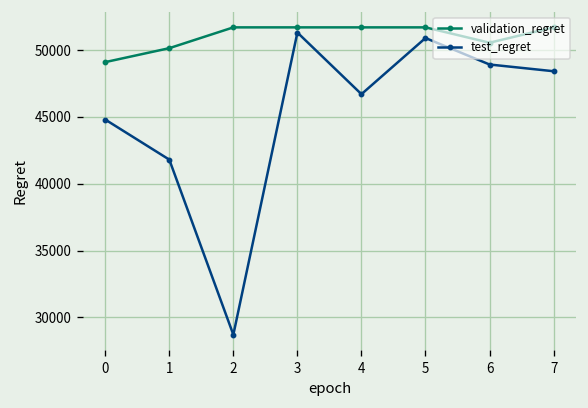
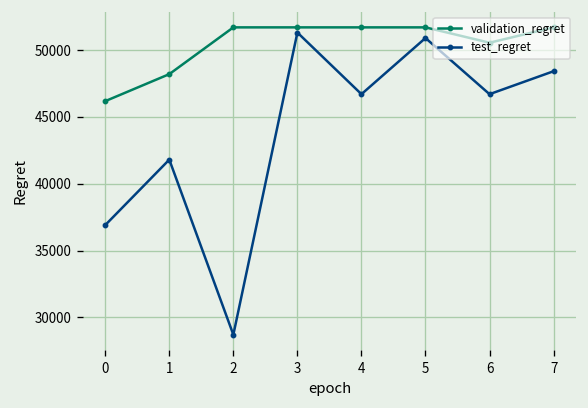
validation_regret, 0: 49100 -> 46200
test_regret, 0: 44800 -> 36900
validation_regret, 1: 50100 -> 48200
test_regret, 6: 48900 -> 46700
